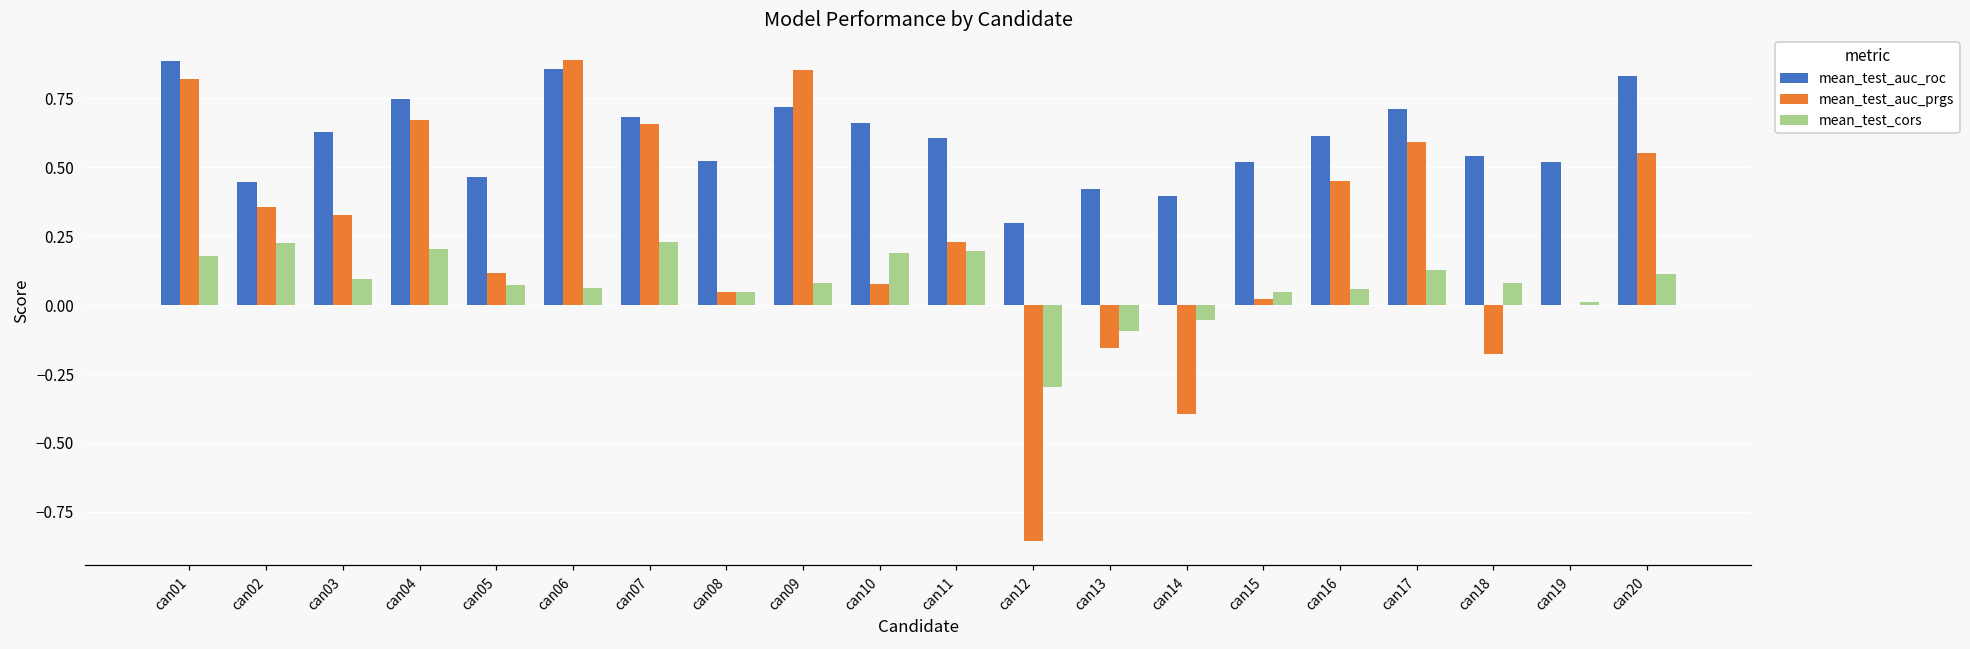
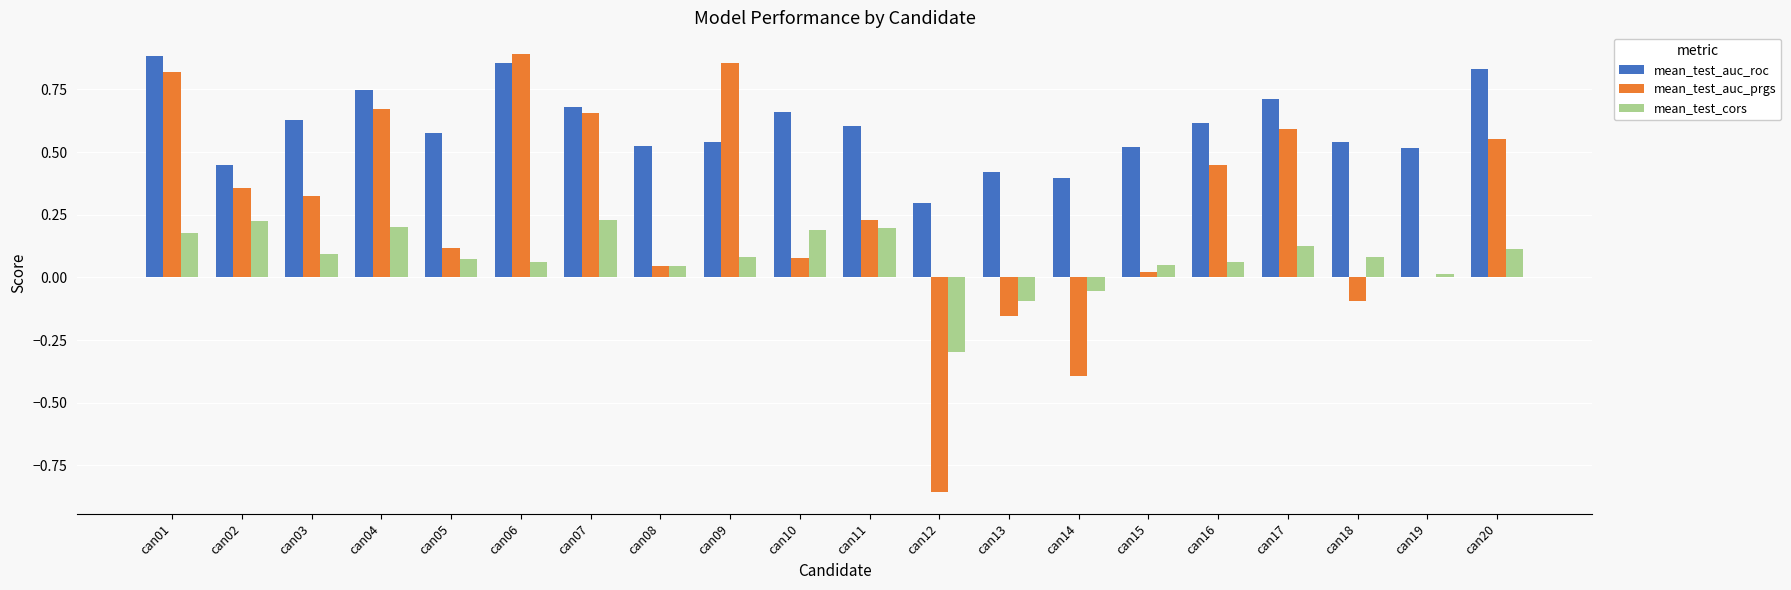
mean_test_auc_roc, can05: 0.46 -> 0.58
mean_test_auc_roc, can09: 0.72 -> 0.54
mean_test_auc_prgs, can18: -0.18 -> -0.10
